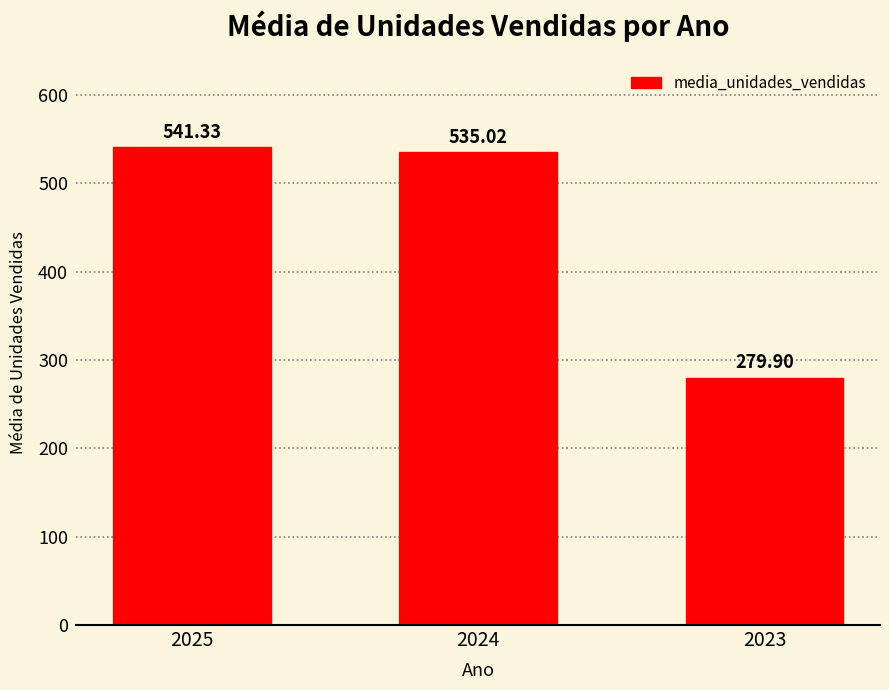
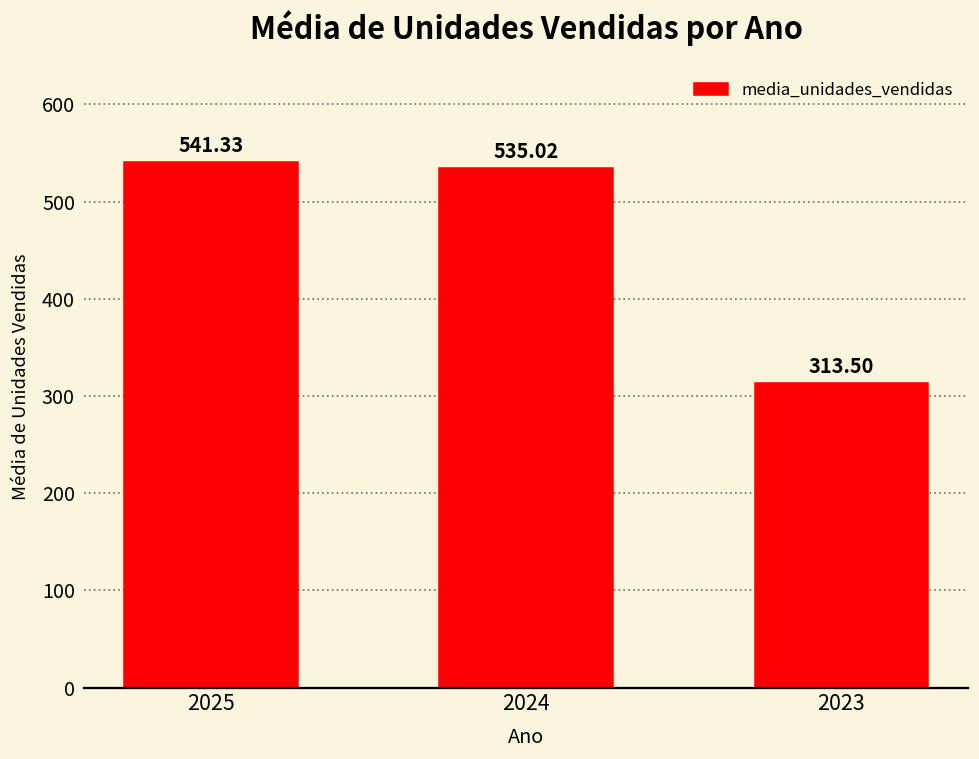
2023: 279.90 -> 313.50
